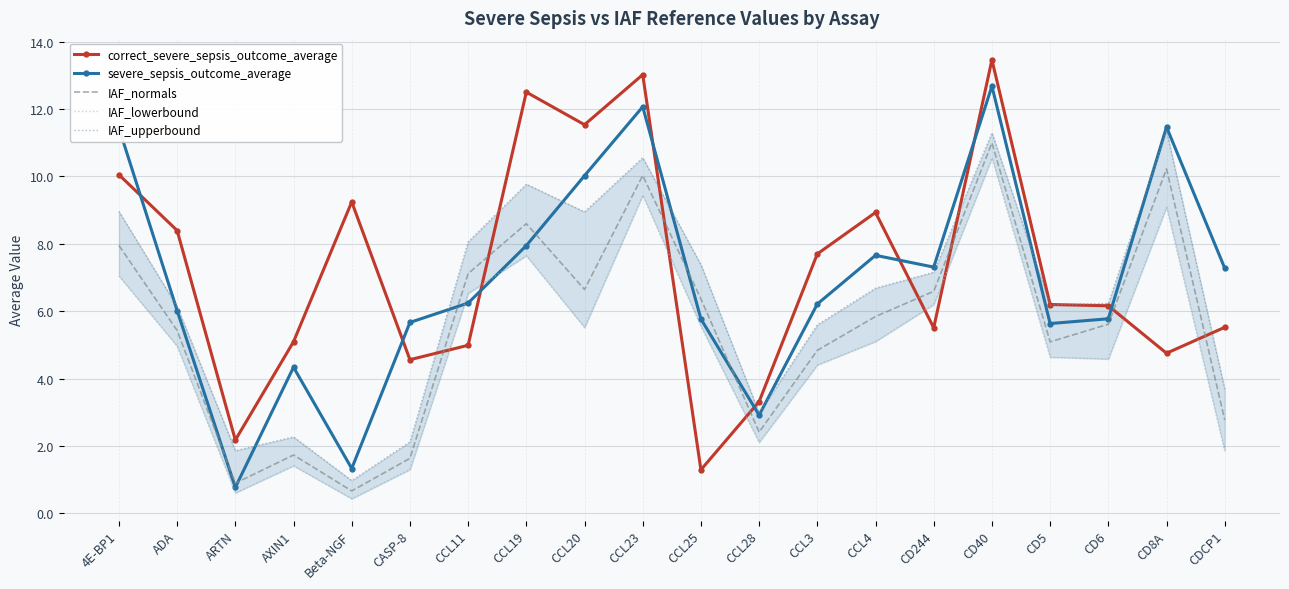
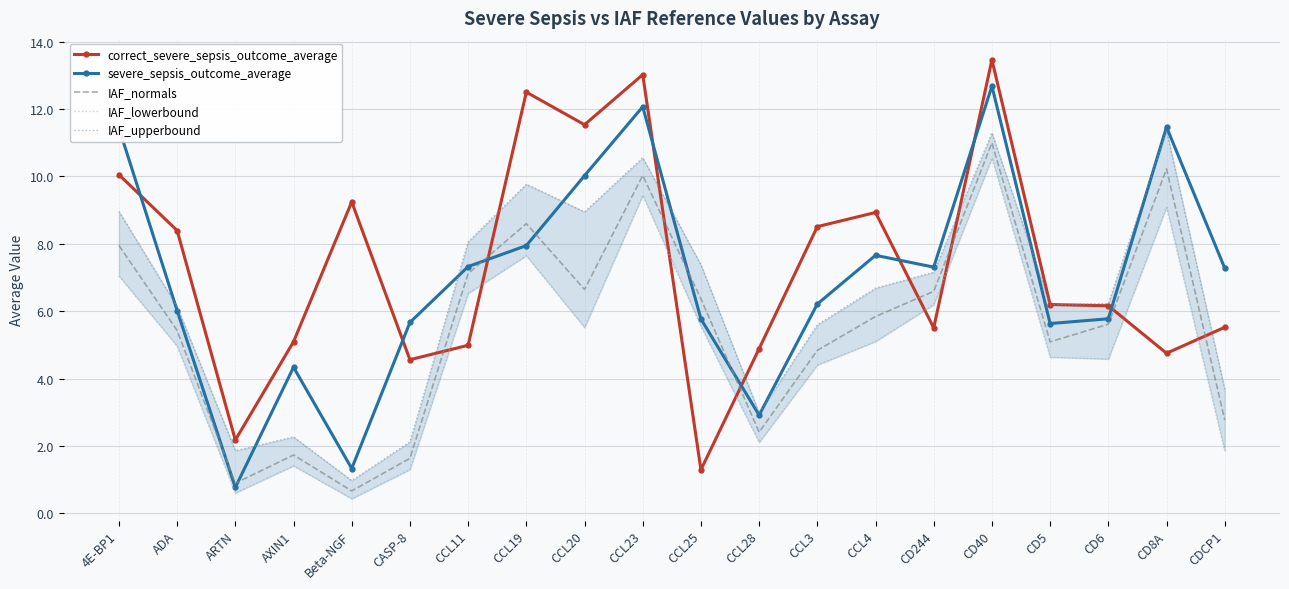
severe_sepsis_outcome_average, CCL11: 6.2 -> 7.3
correct_severe_sepsis_outcome_average, CCL28: 3.3 -> 4.9
correct_severe_sepsis_outcome_average, CCL3: 7.7 -> 8.5
